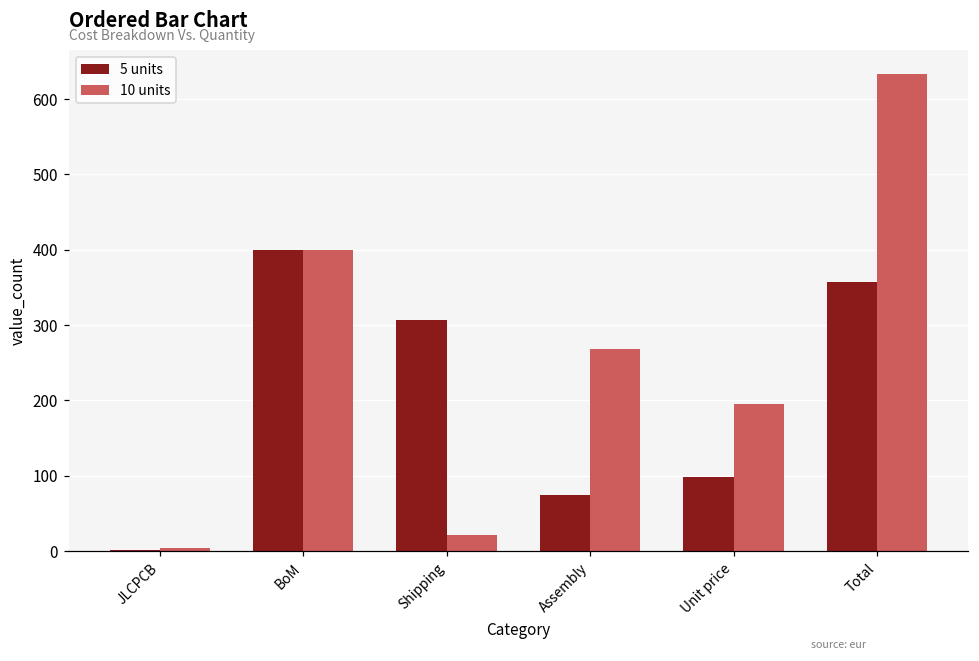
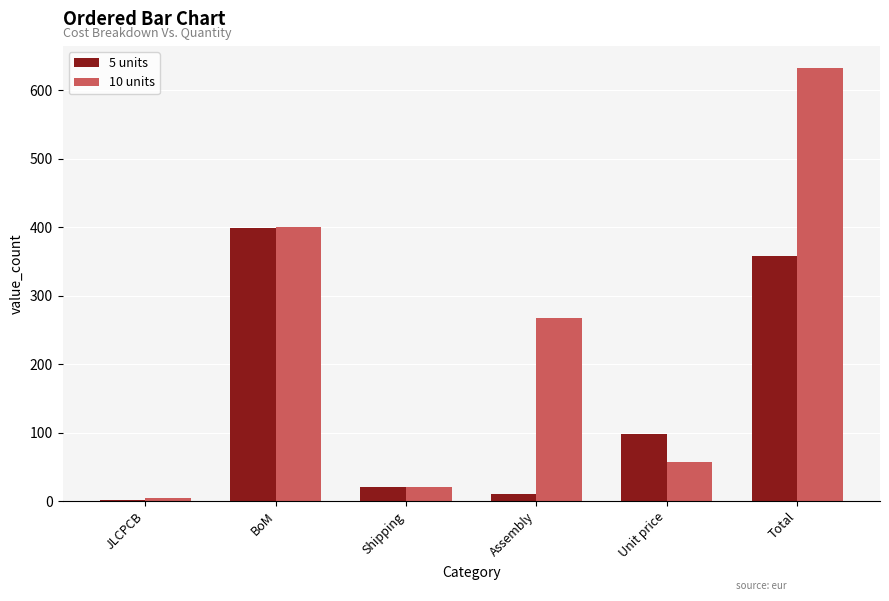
5 units, Shipping: 310 -> 20
5 units, Assembly: 80 -> 10
10 units, Unit price: 200 -> 60
